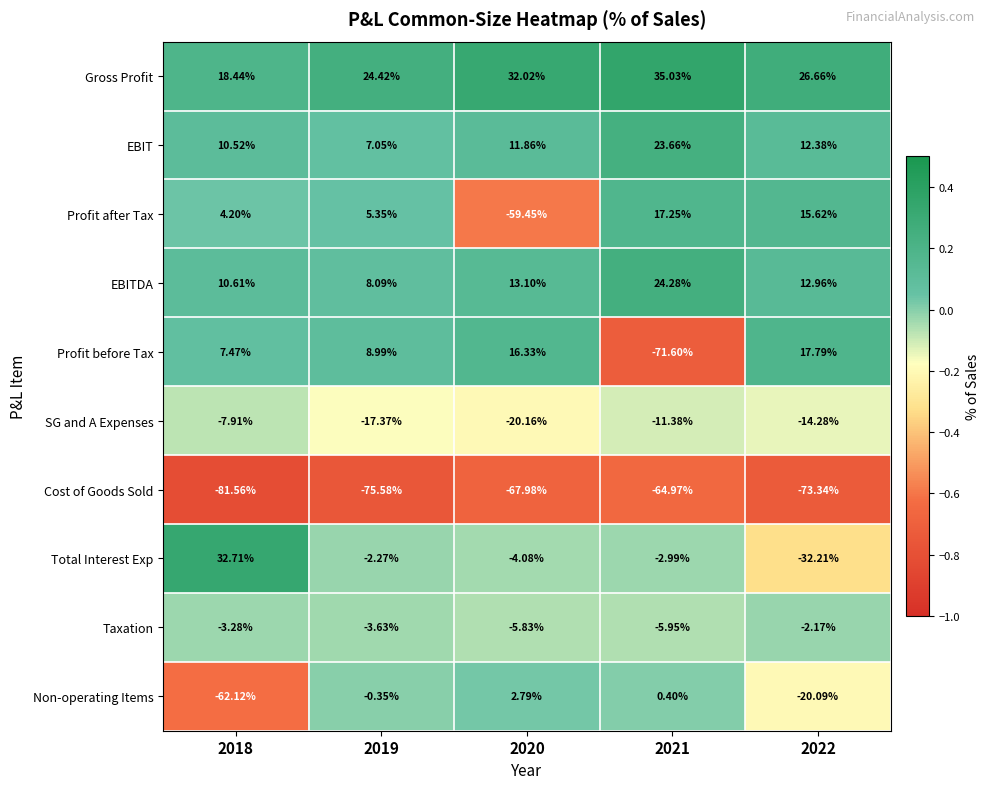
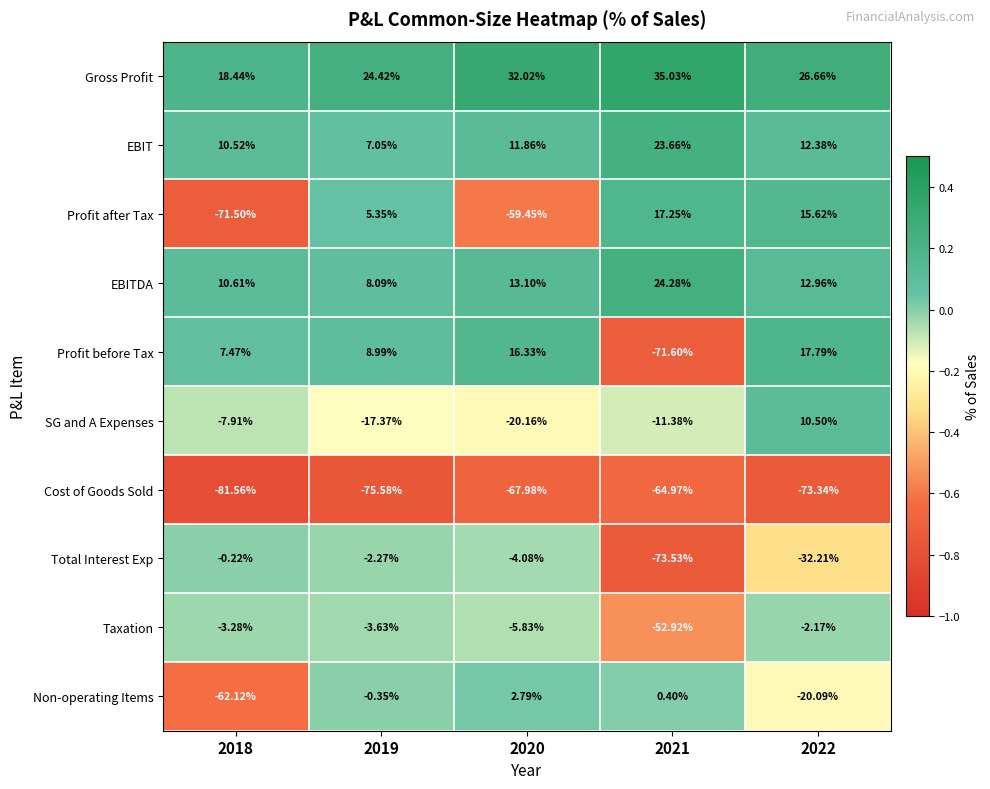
Profit after Tax, 2018: 4.20% -> -71.50%
SG and A Expenses, 2022: -14.28% -> 10.50%
Total Interest Exp, 2018: 32.71% -> -0.22%
Total Interest Exp, 2021: -2.99% -> -73.53%
Taxation, 2021: -5.95% -> -52.92%
